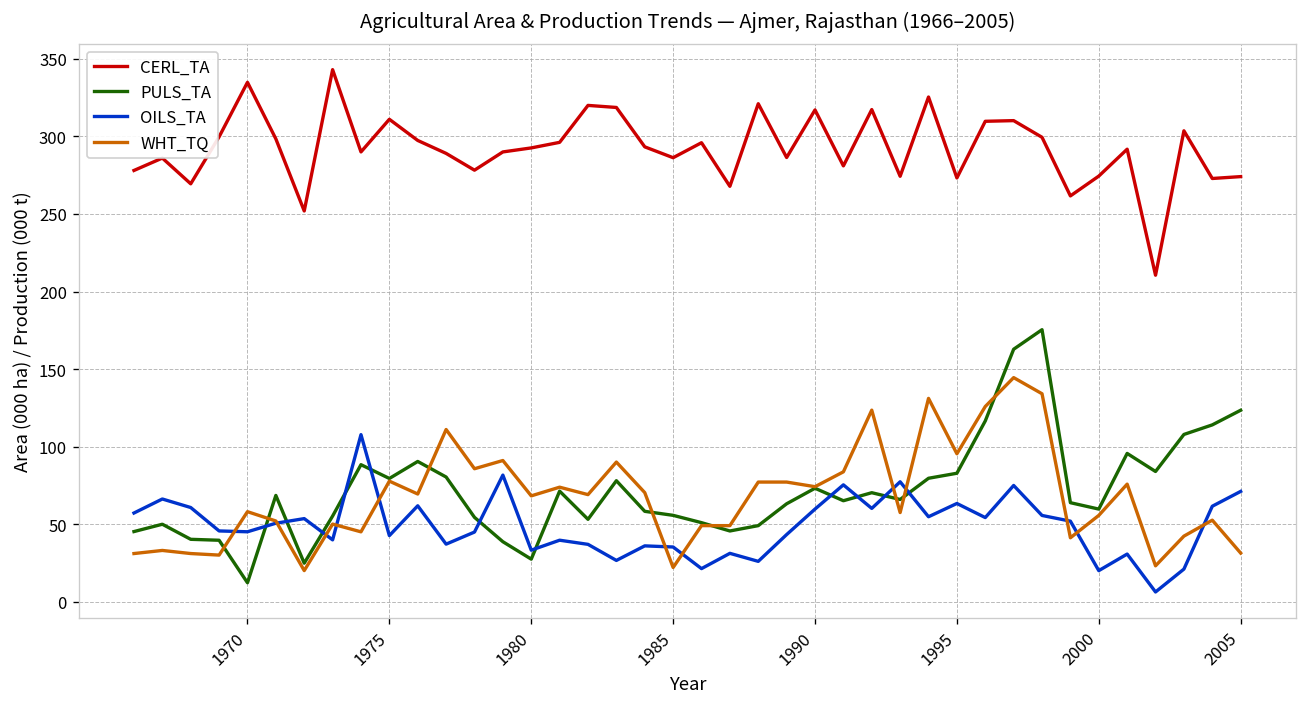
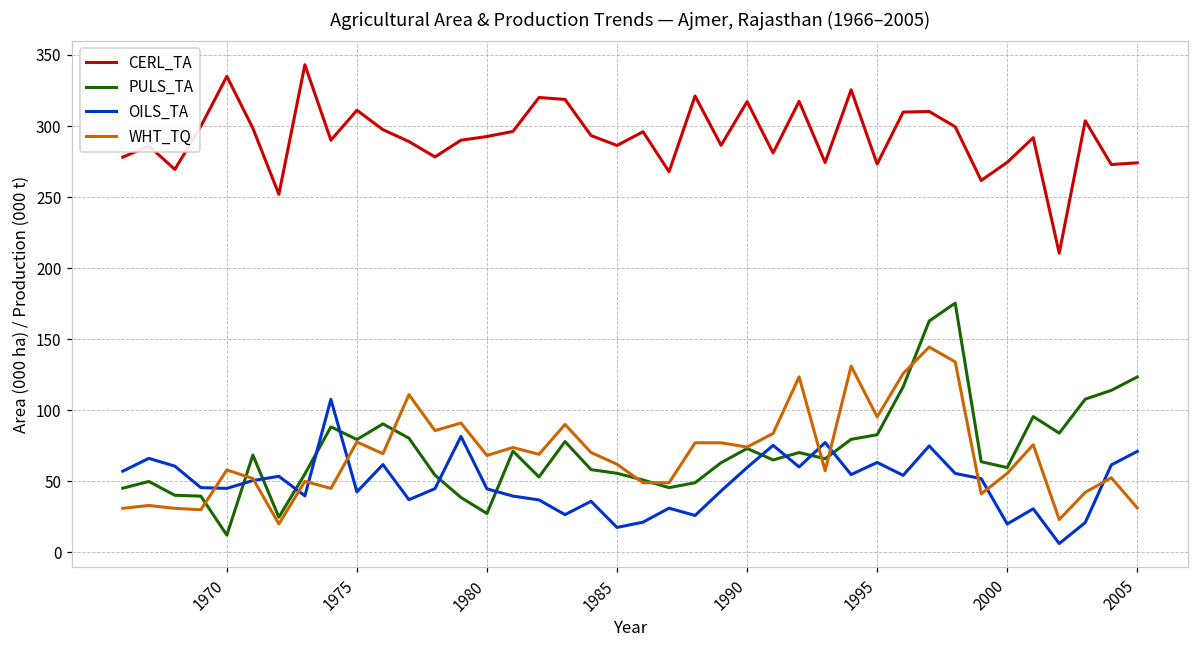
OILS_TA, 1980: 33 -> 45
OILS_TA, 1985: 35 -> 18
WHT_TQ, 1985: 22 -> 62
